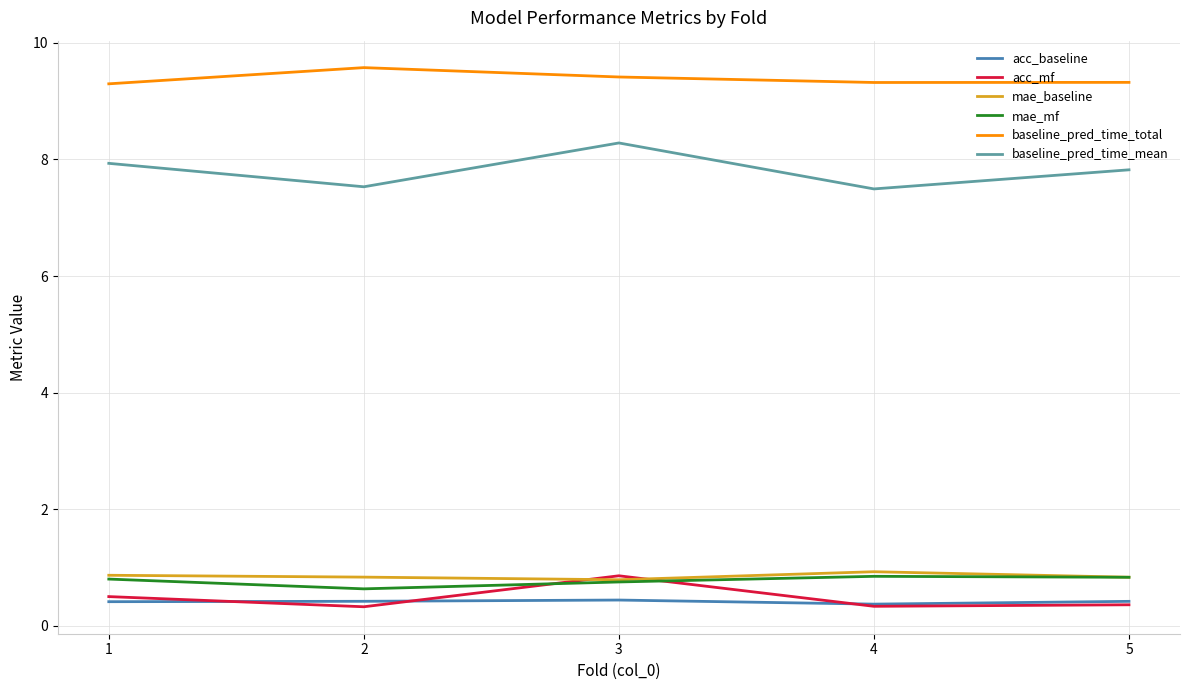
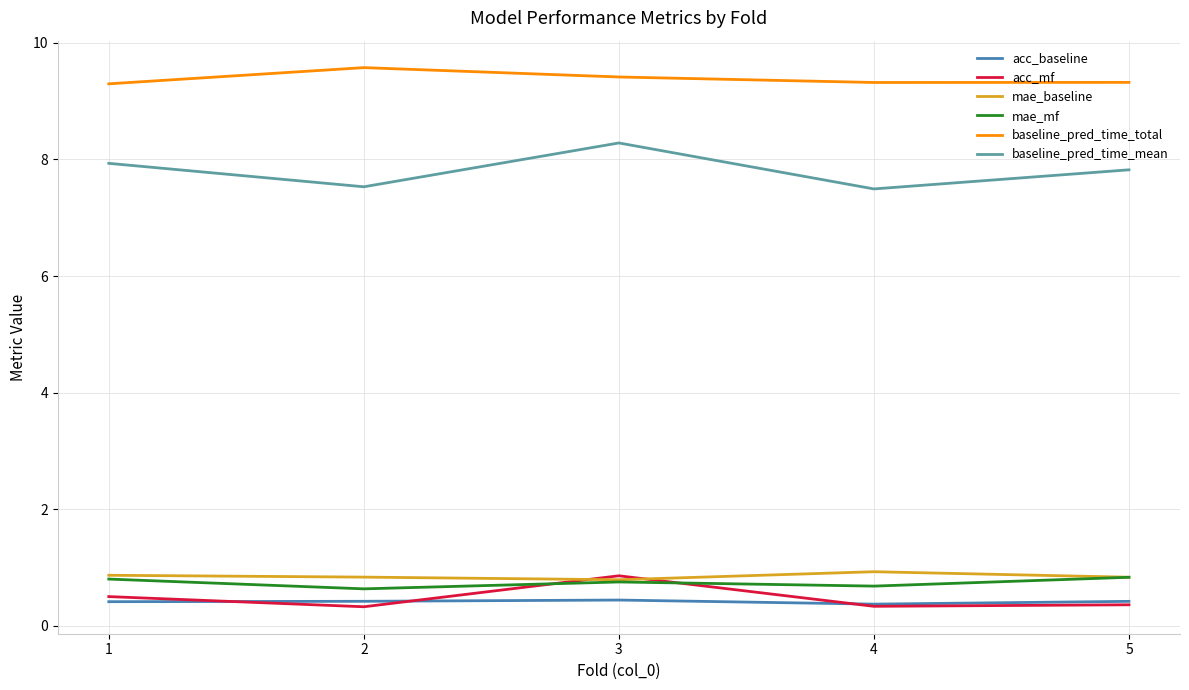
mae_mf, 4: 0.9 -> 0.7
